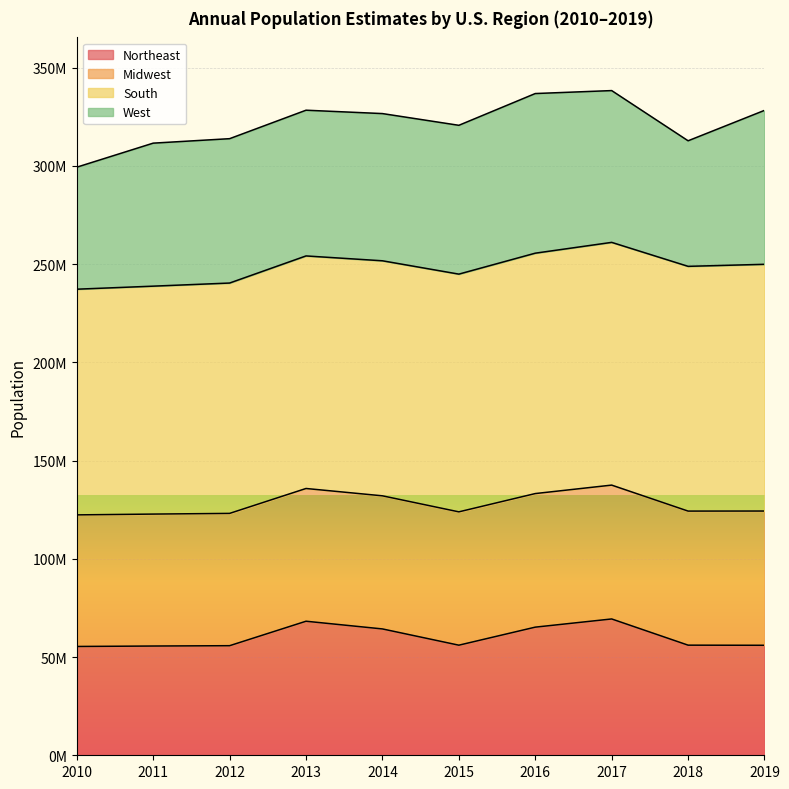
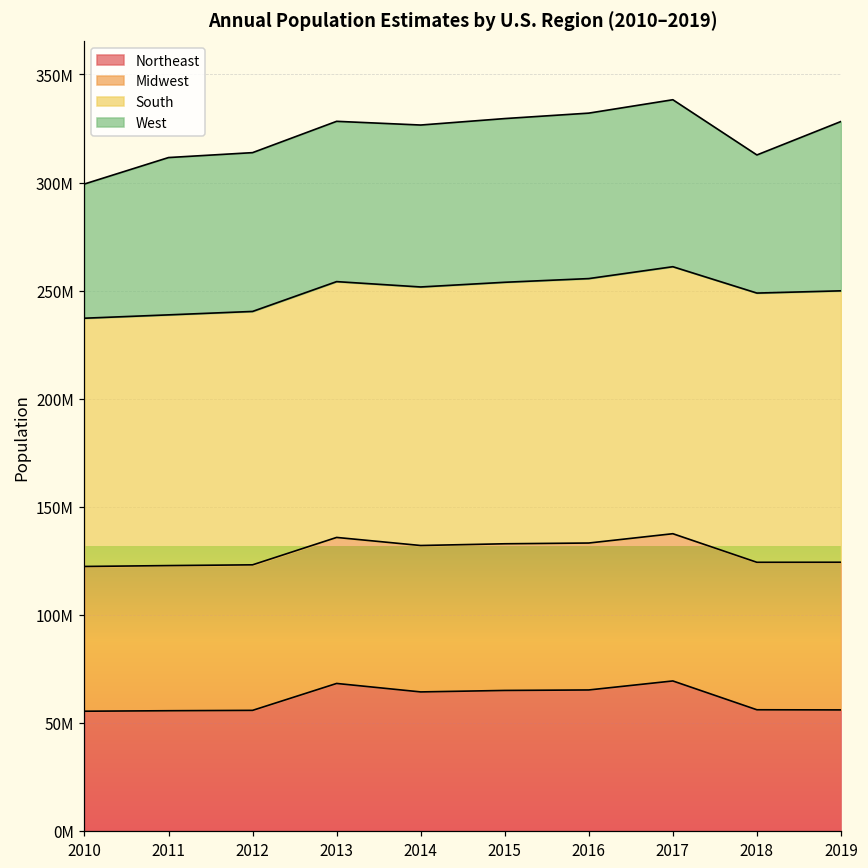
Northeast, 2015: 56000000 -> 65000000
West, 2016: 81000000 -> 77000000
